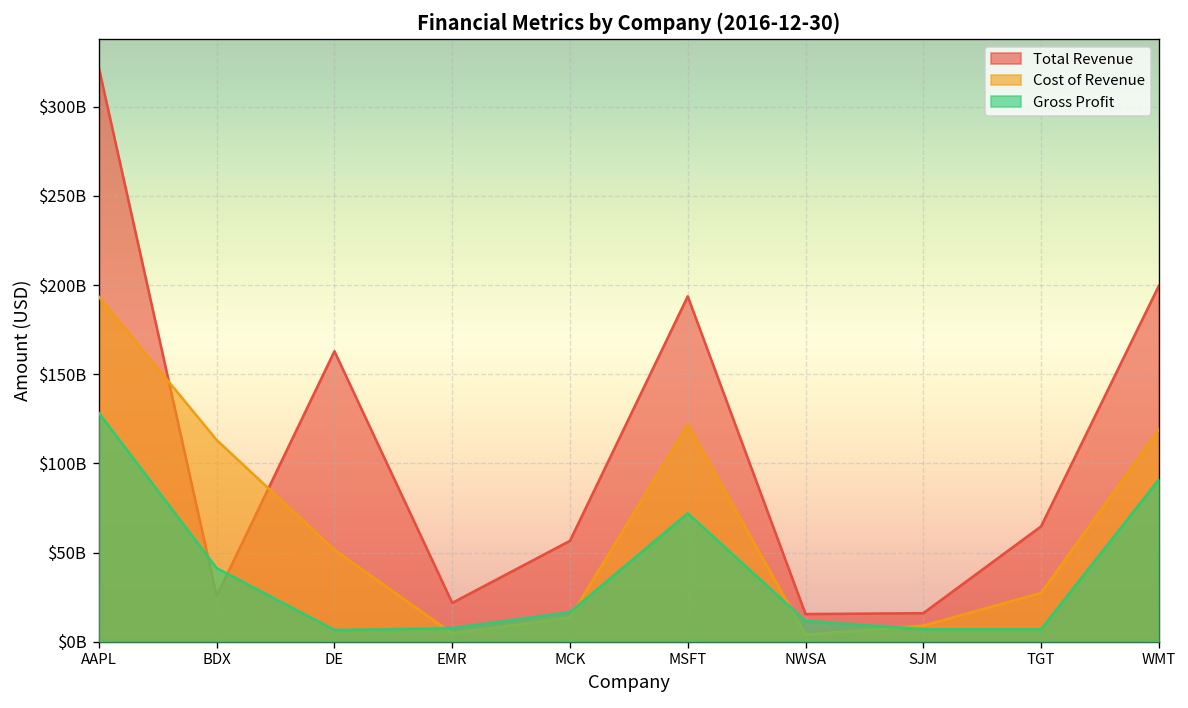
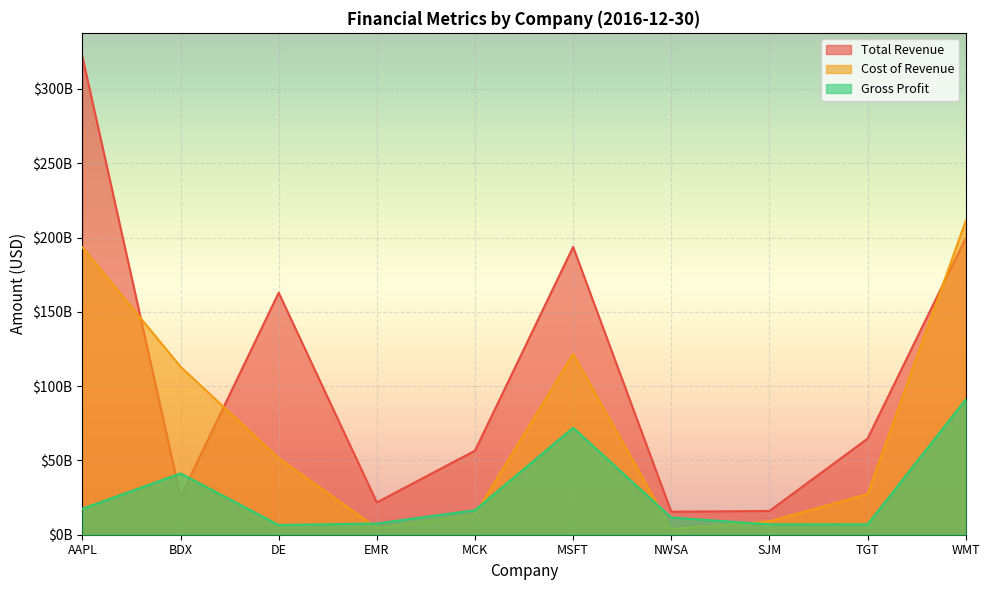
Gross Profit, AAPL: $128000000000 -> $17000000000
Cost of Revenue, WMT: $119000000000 -> $211000000000
